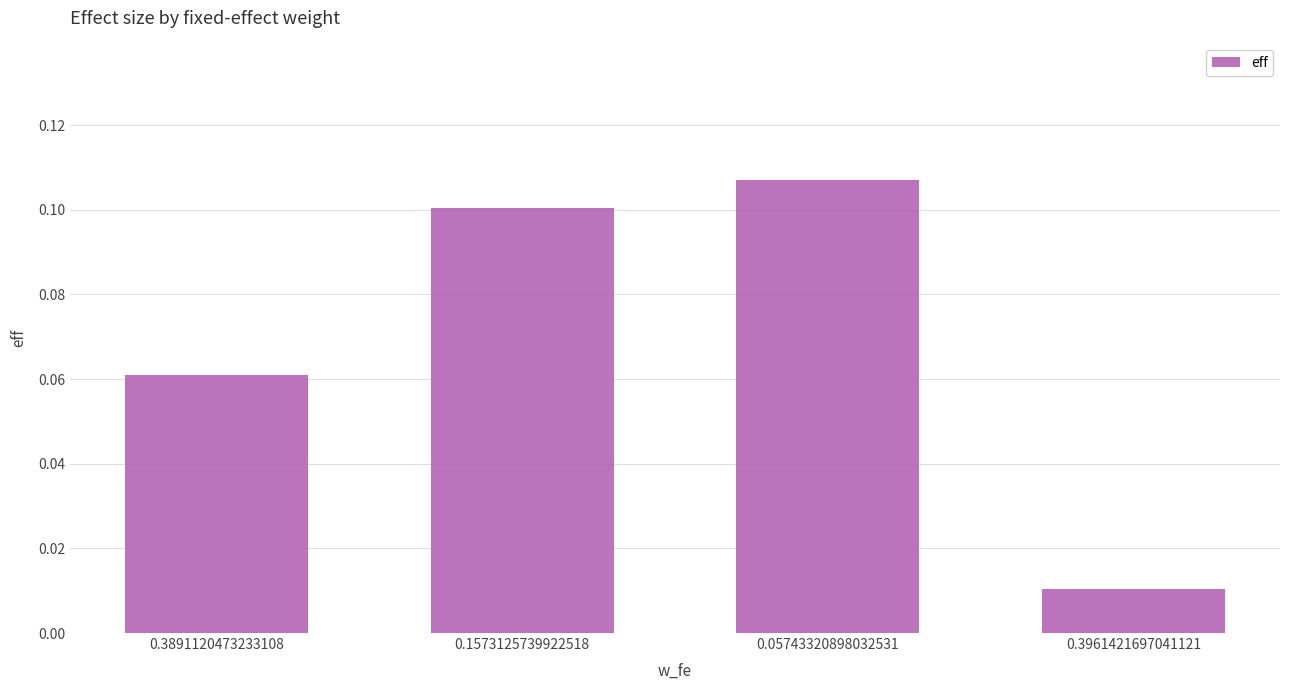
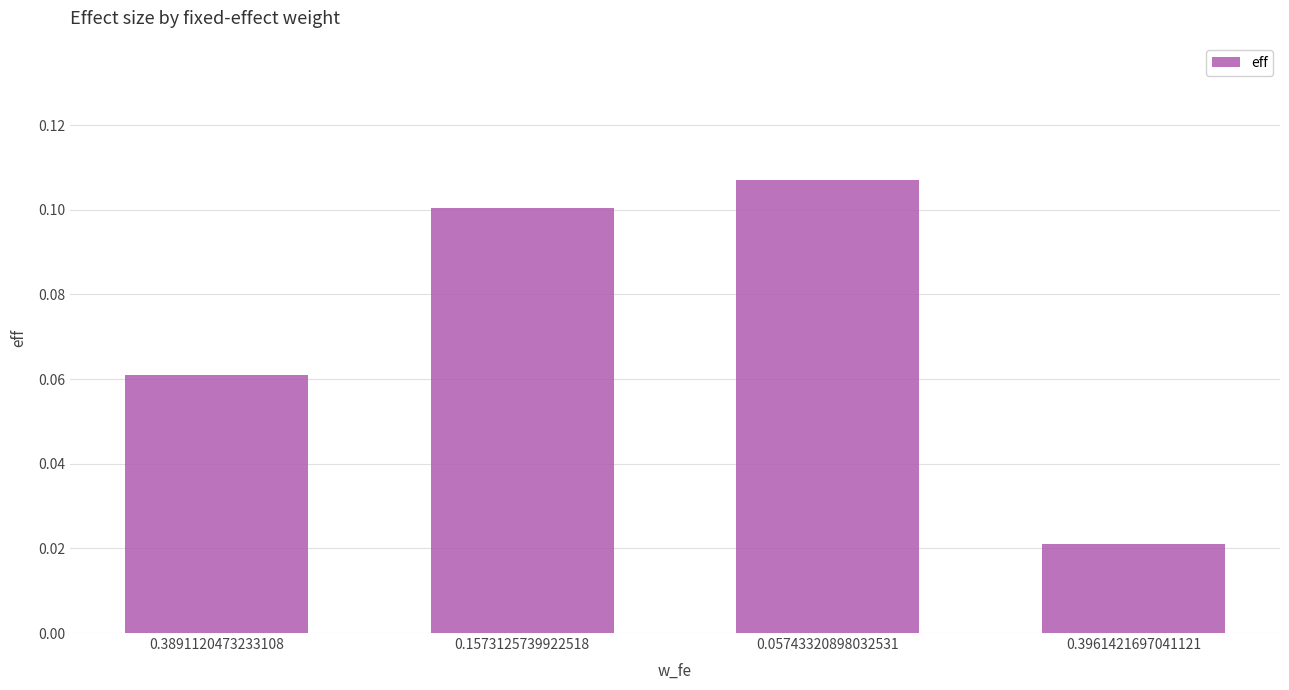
0.3961421697041121: 0.010 -> 0.021
